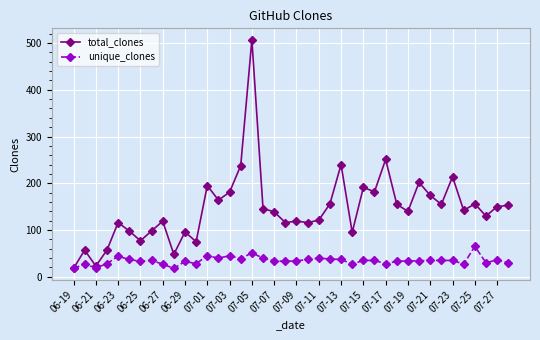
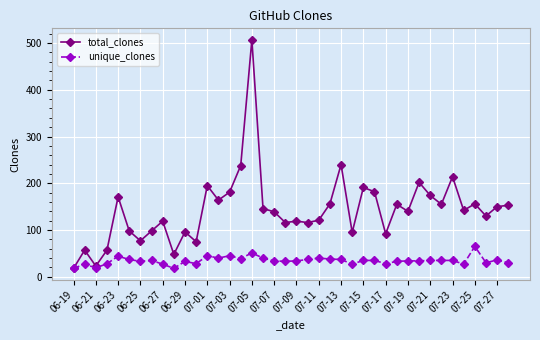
total_clones, 06-23: 120 -> 170
total_clones, 07-17: 250 -> 90
